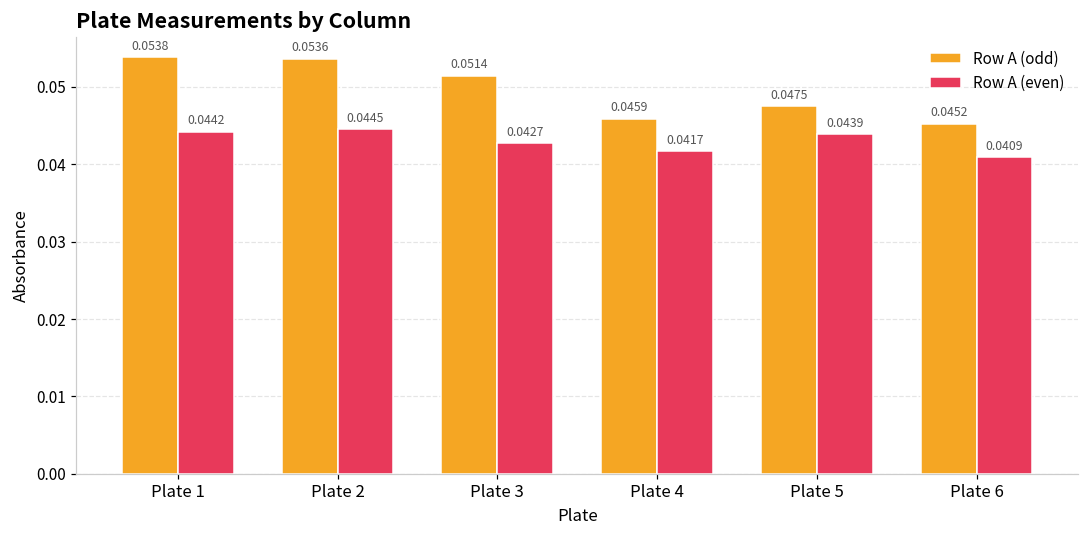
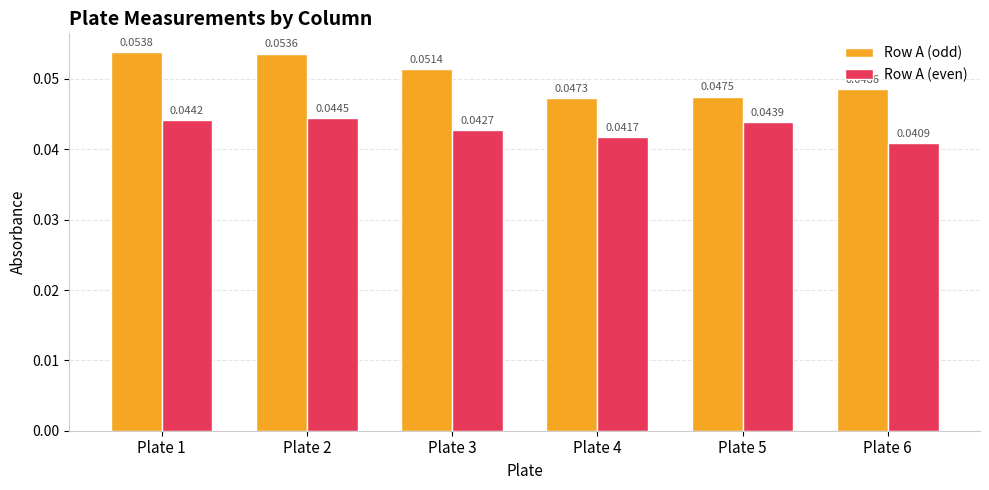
Row A (odd), Plate 4: 0.0459 -> 0.0473
Row A (odd), Plate 6: 0.0452 -> 0.0486
